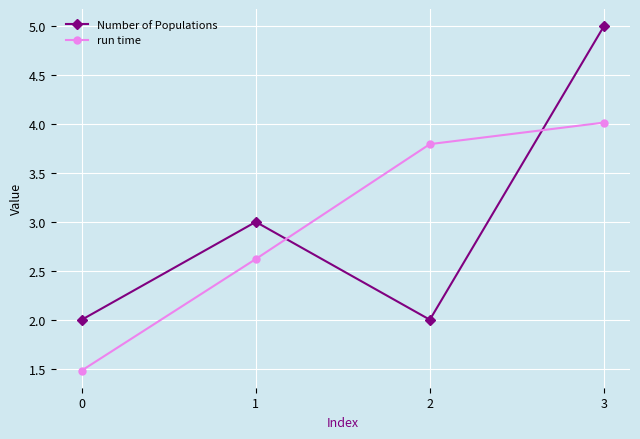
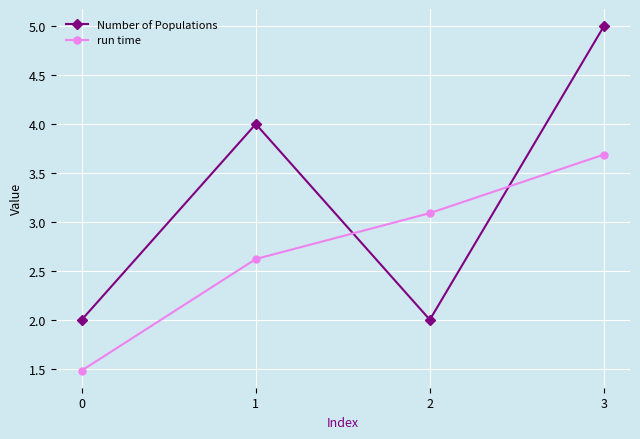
Number of Populations, 1: 3 -> 4
run time, 2: 3.8 -> 3.1
run time, 3: 4.0 -> 3.7
